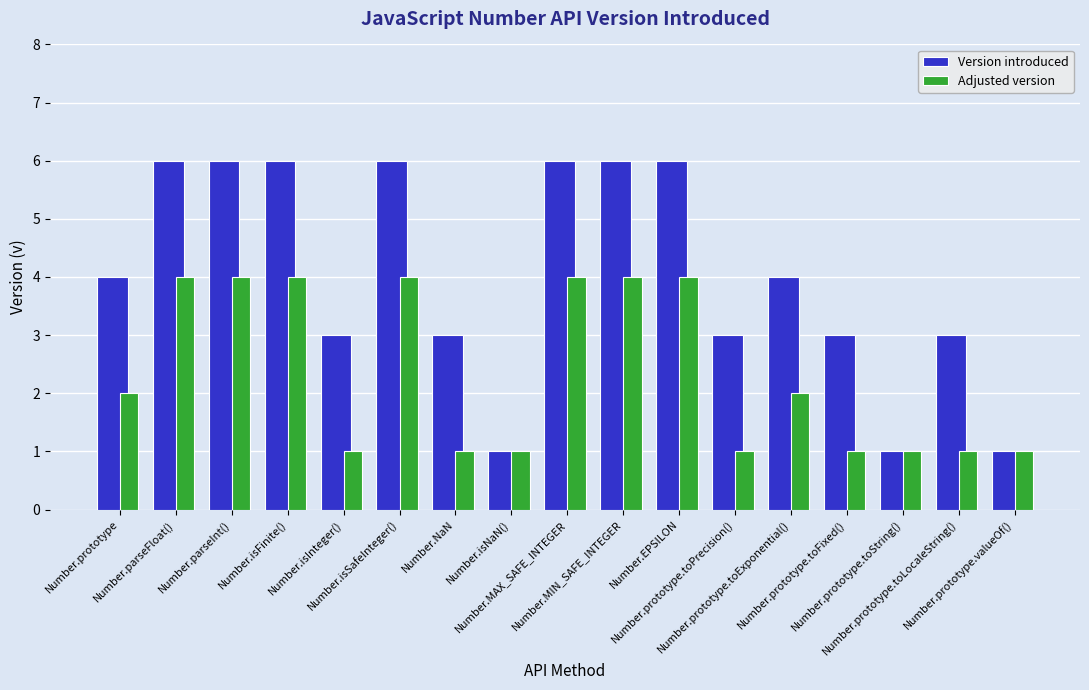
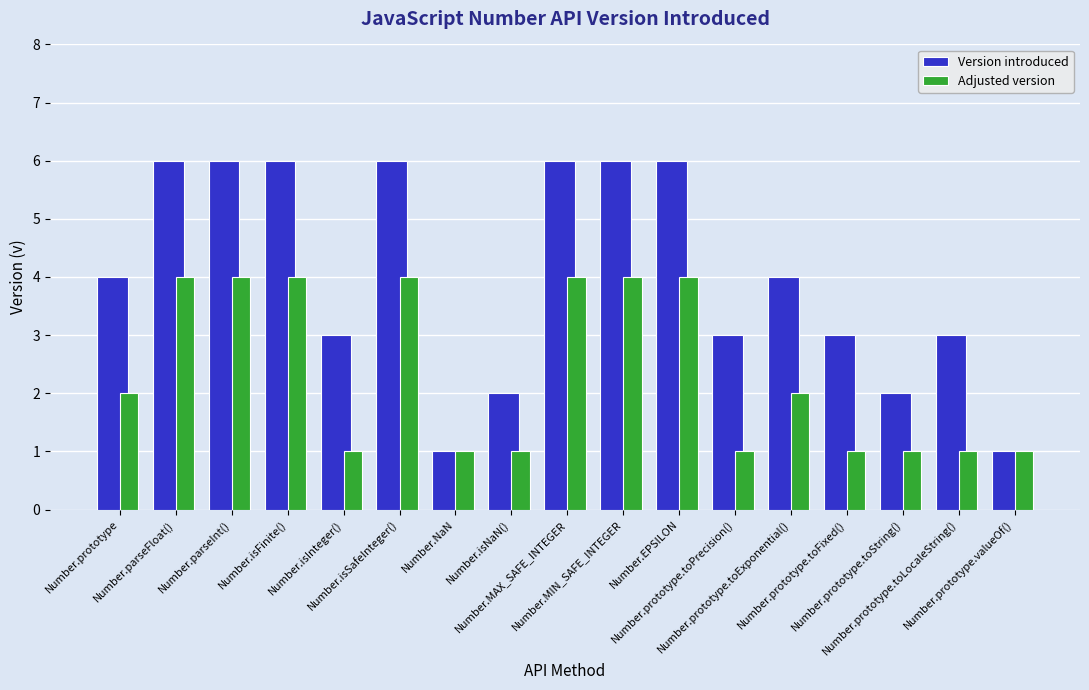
Version introduced, Number.NaN: 3 -> 1
Version introduced, Number.isNaN(): 1 -> 2
Version introduced, Number.prototype.toString(): 1 -> 2
